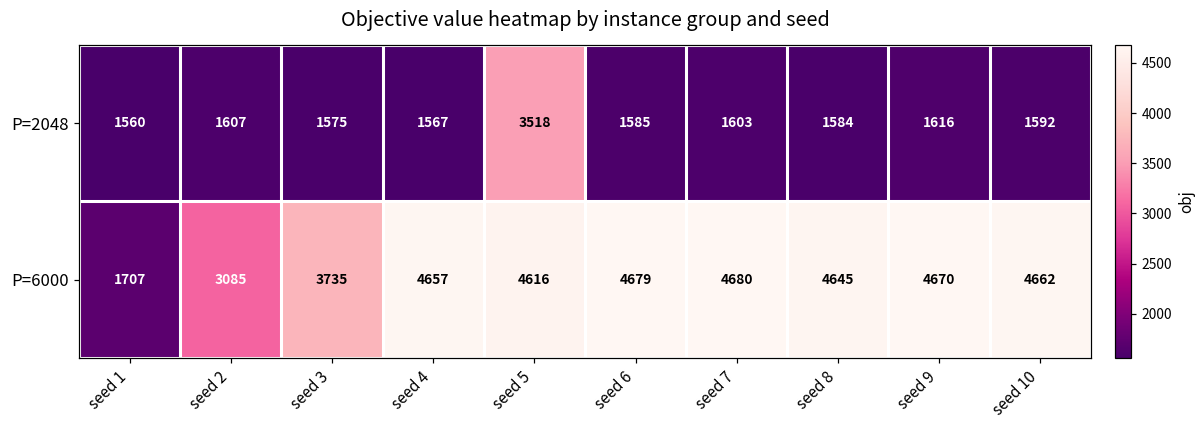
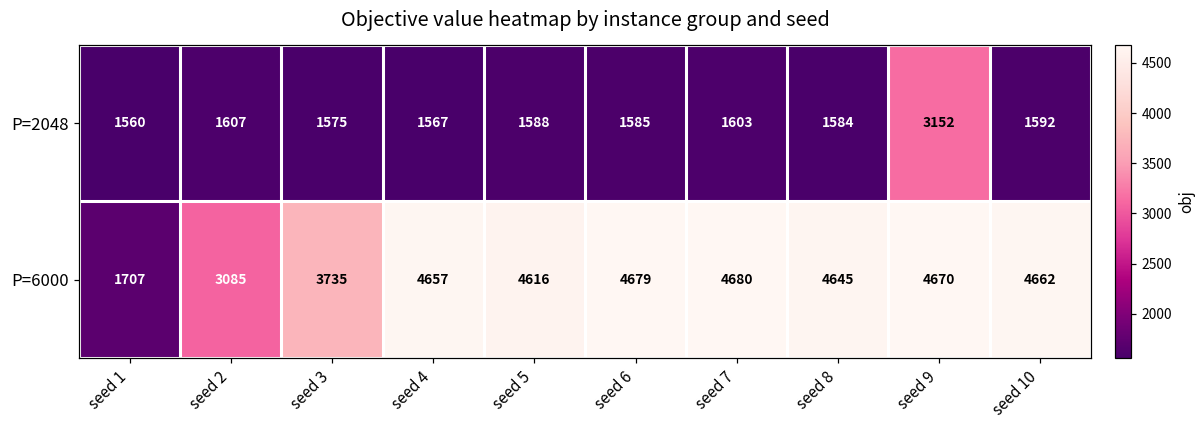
P=2048, seed 5: 3518 -> 1588
P=2048, seed 9: 1616 -> 3152
